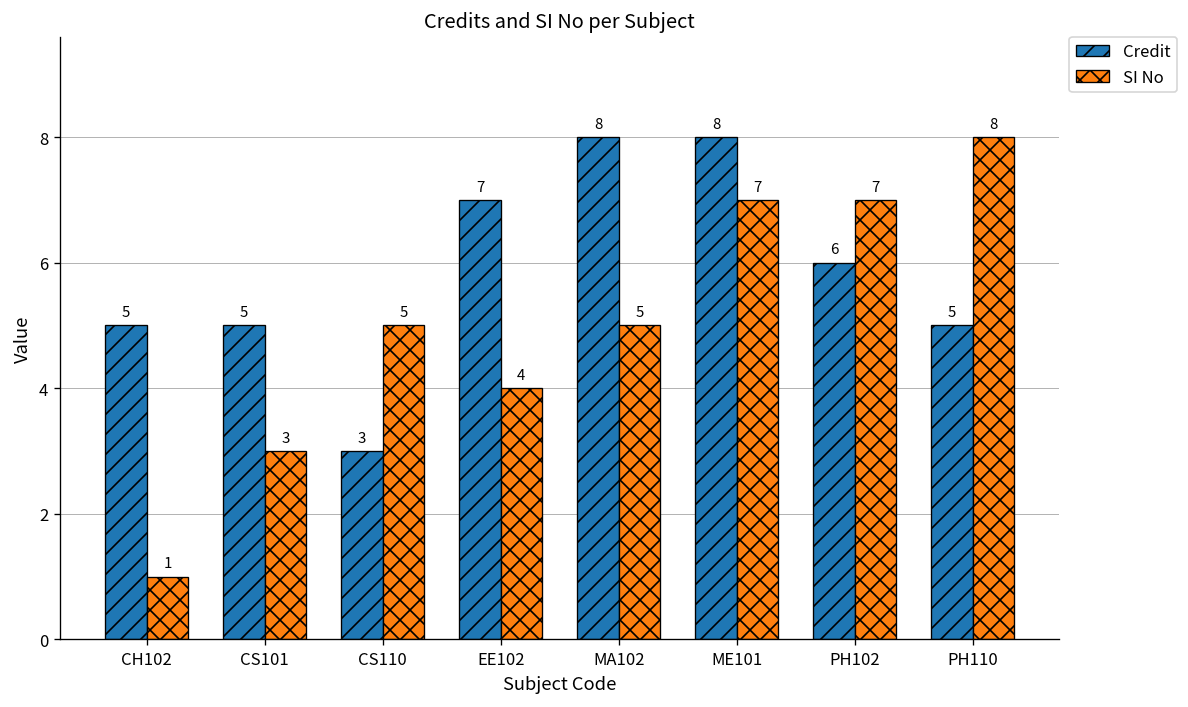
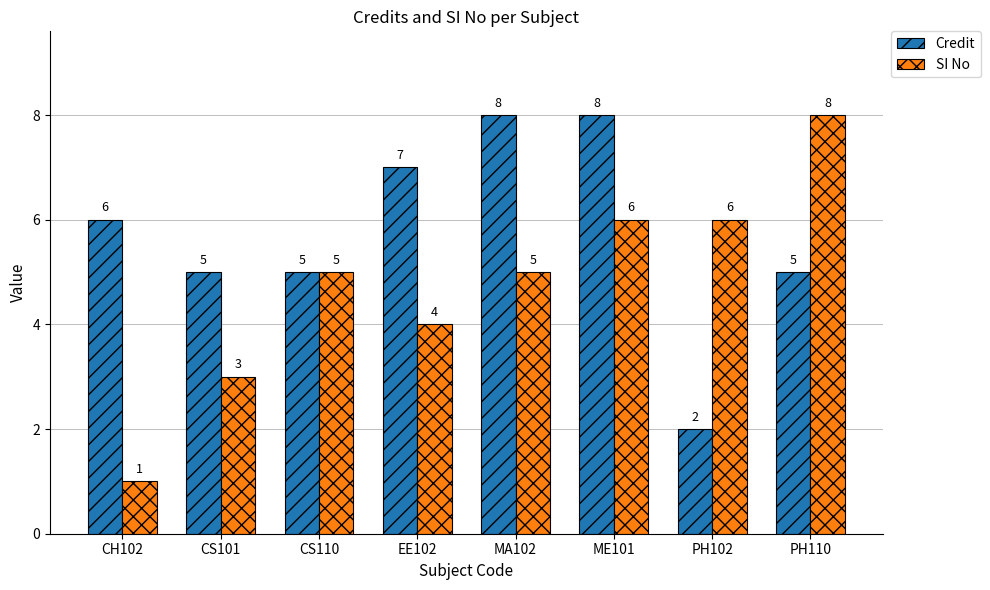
Credit, CH102: 5 -> 6
Credit, CS110: 3 -> 5
SI No, ME101: 7 -> 6
Credit, PH102: 6 -> 2
SI No, PH102: 7 -> 6
